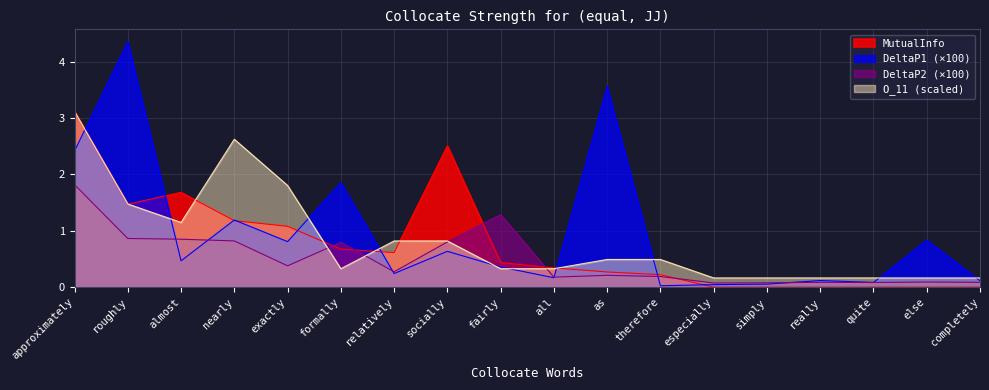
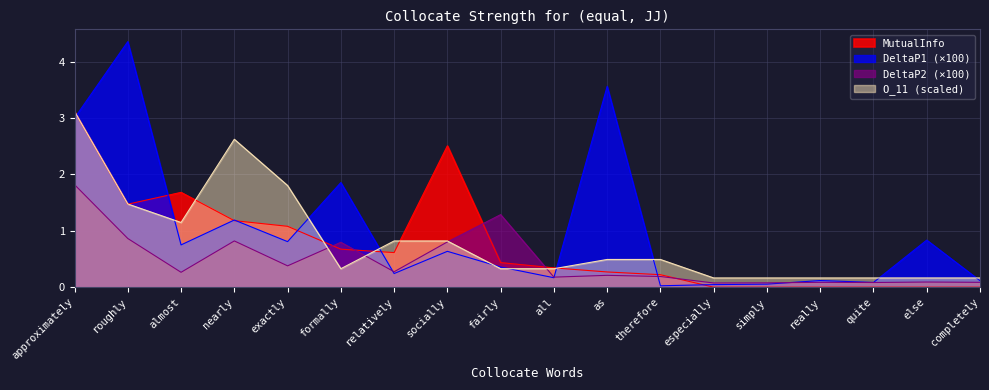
DeltaP1 (×100), approximately: 2.4 -> 3.0
DeltaP1 (×100), almost: 0.5 -> 0.8
DeltaP2 (×100), almost: 0.9 -> 0.3
